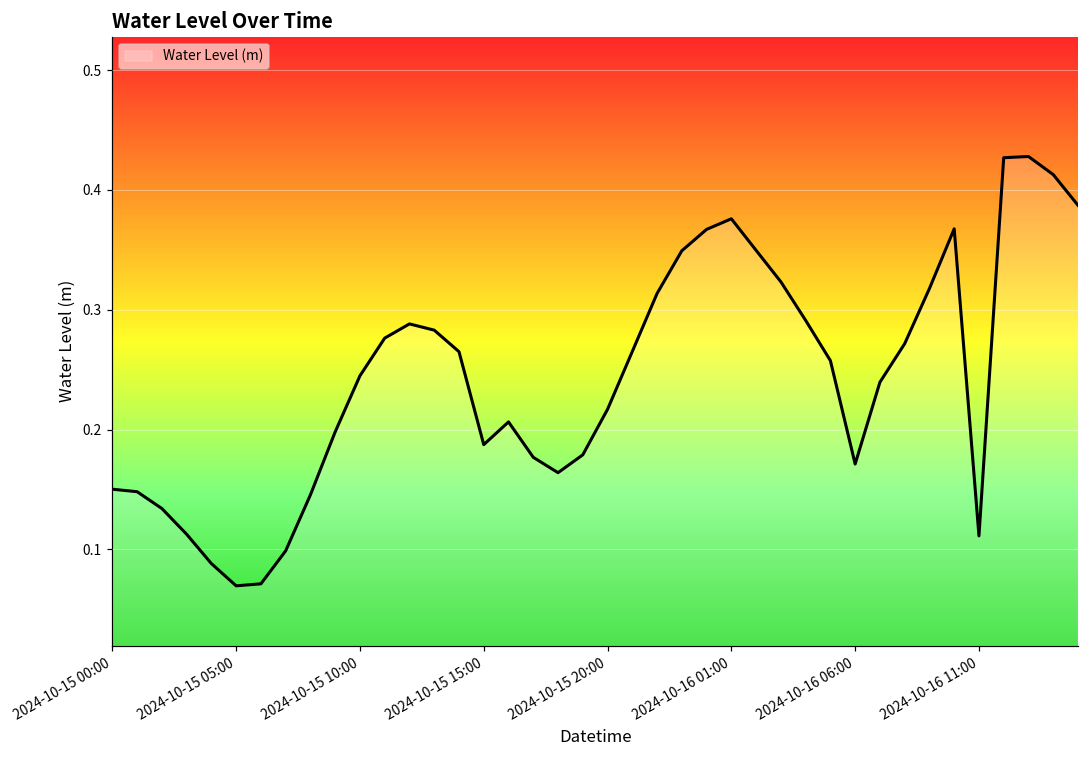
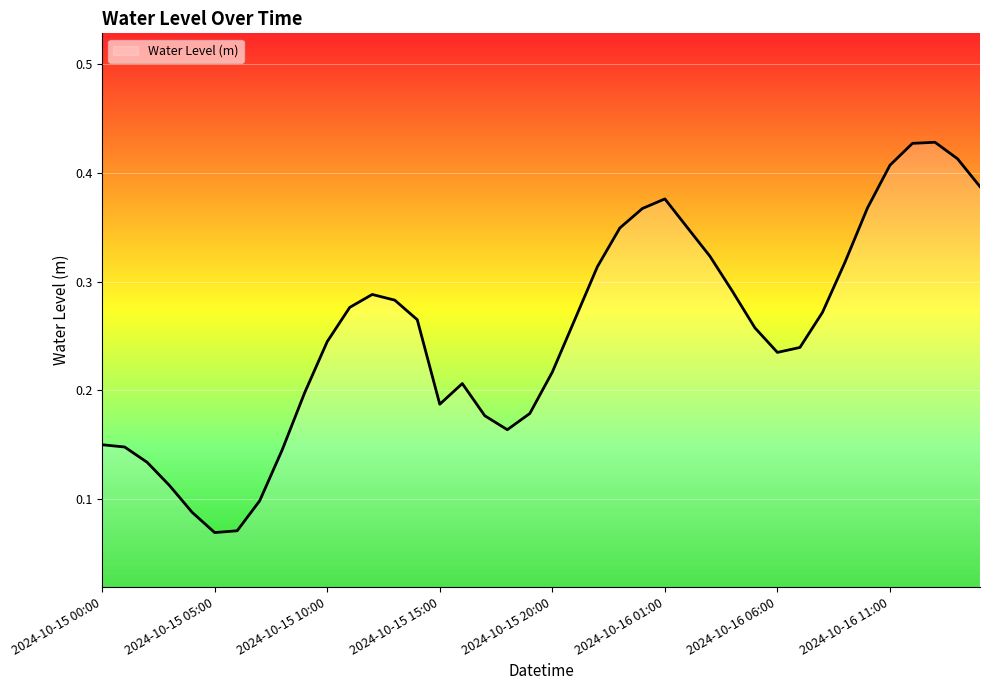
2024-10-16 06:00: 0.171 -> 0.235
2024-10-16 11:00: 0.111 -> 0.407
